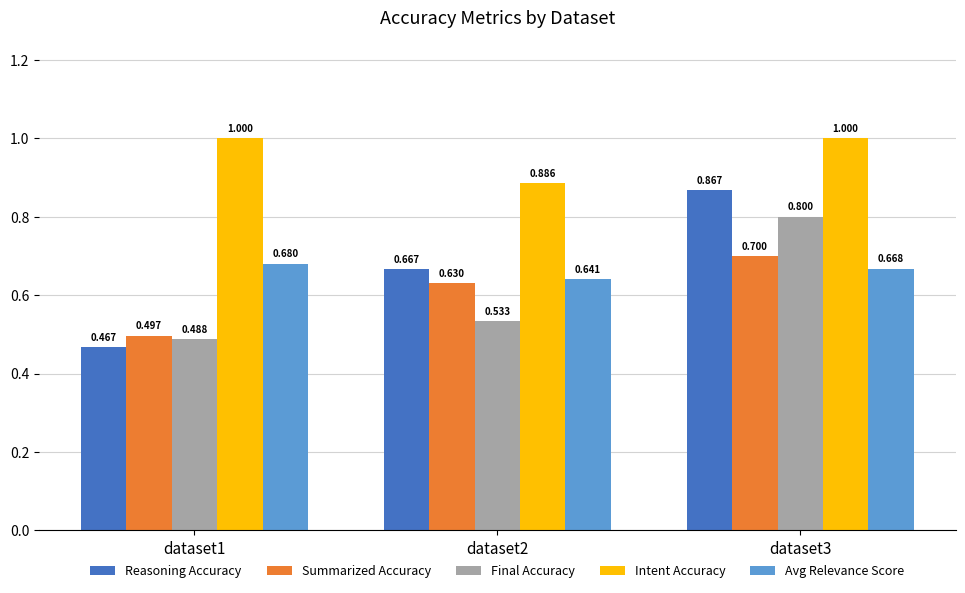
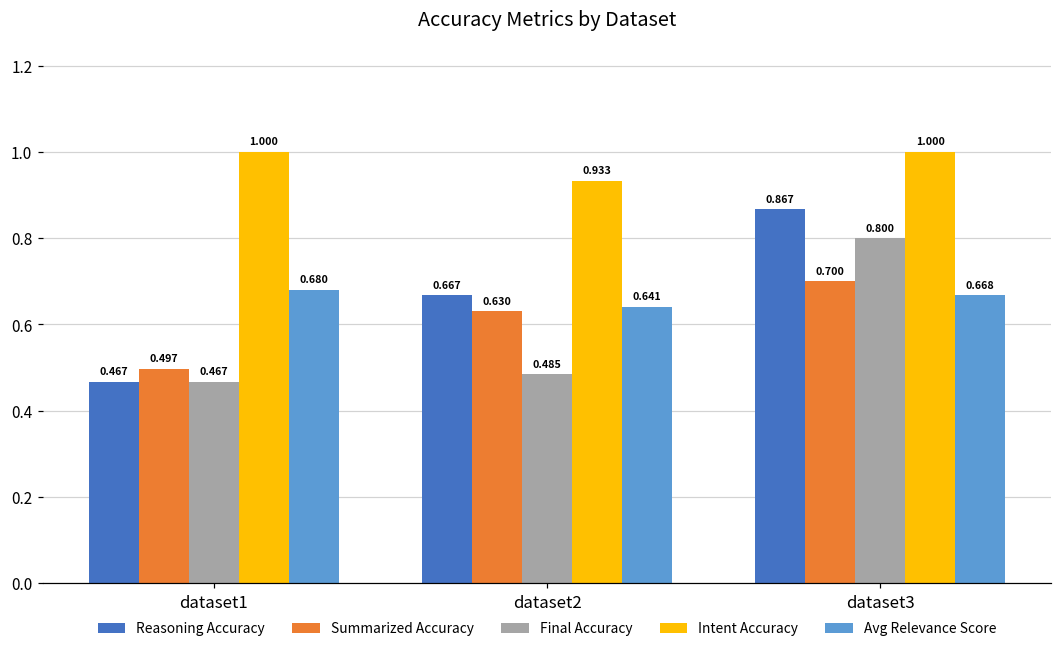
Final Accuracy, dataset1: 0.488 -> 0.467
Final Accuracy, dataset2: 0.533 -> 0.485
Intent Accuracy, dataset2: 0.886 -> 0.933
